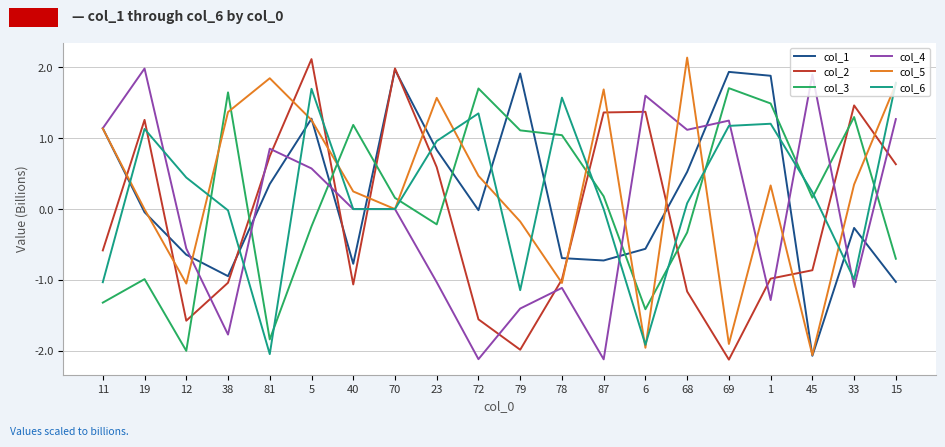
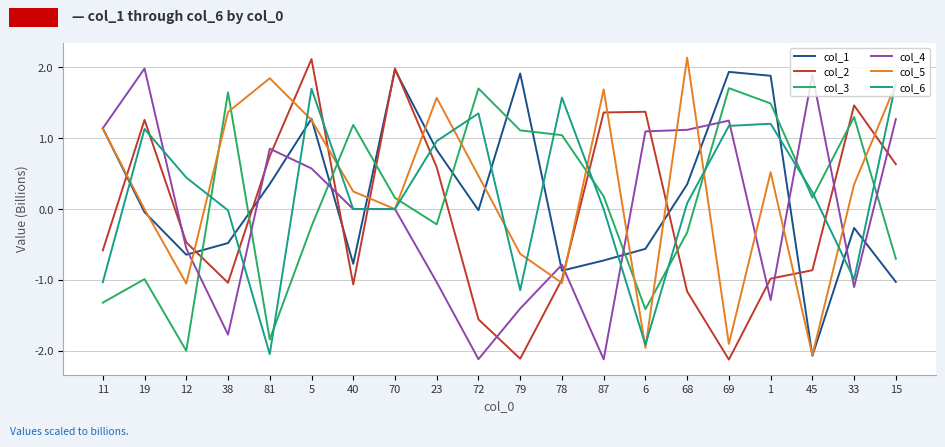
col_2, 12: -1.6 -> -0.5
col_1, 38: -0.9 -> -0.5
col_2, 79: -2.0 -> -2.1
col_5, 79: -0.2 -> -0.6
col_1, 78: -0.7 -> -0.9
col_4, 78: -1.1 -> -0.8
col_4, 6: 1.6 -> 1.1
col_1, 68: 0.5 -> 0.3
col_5, 1: 0.3 -> 0.5
